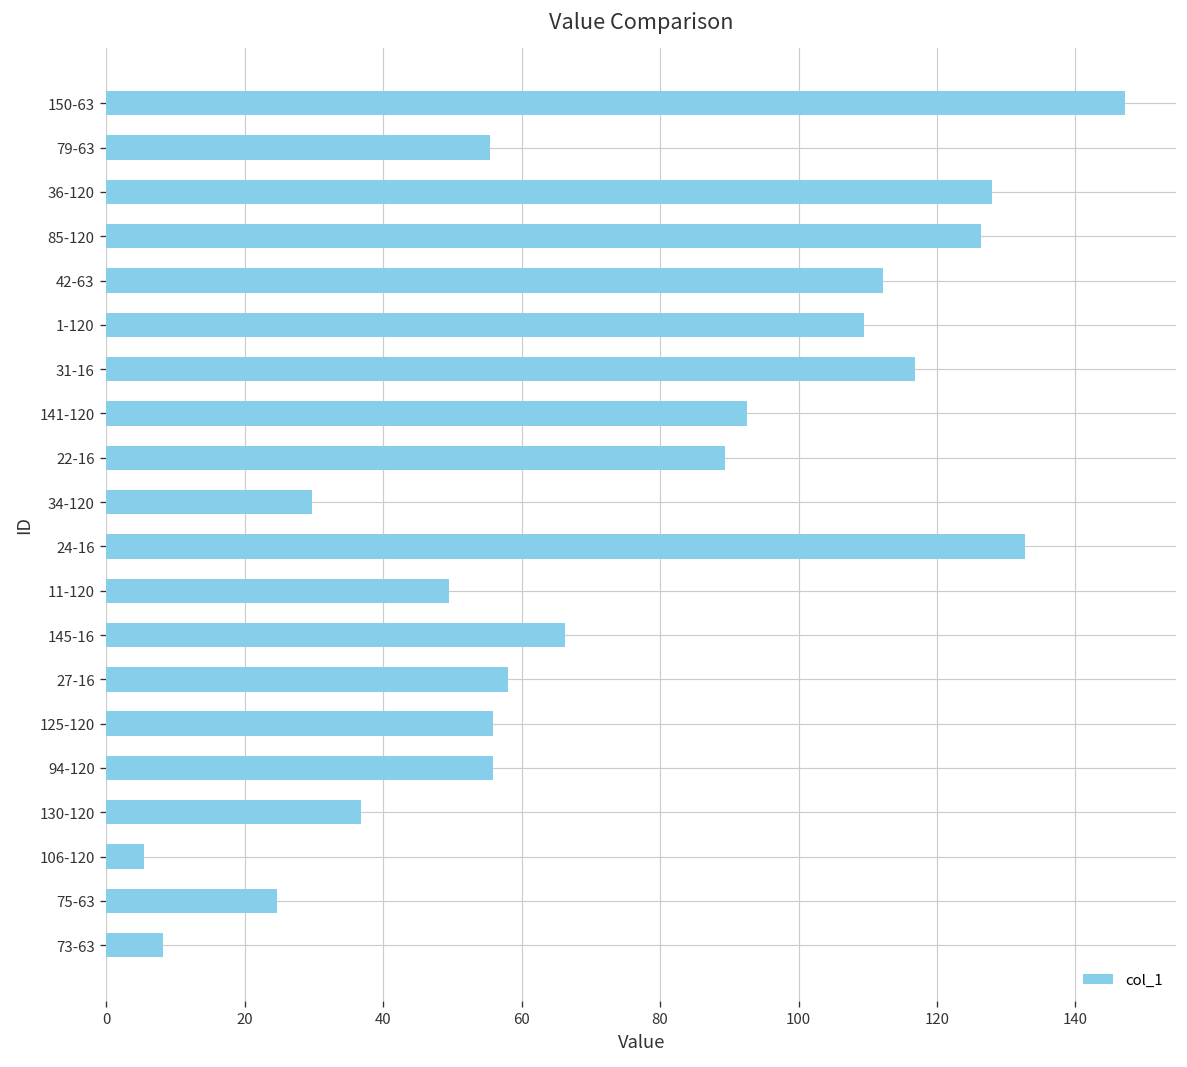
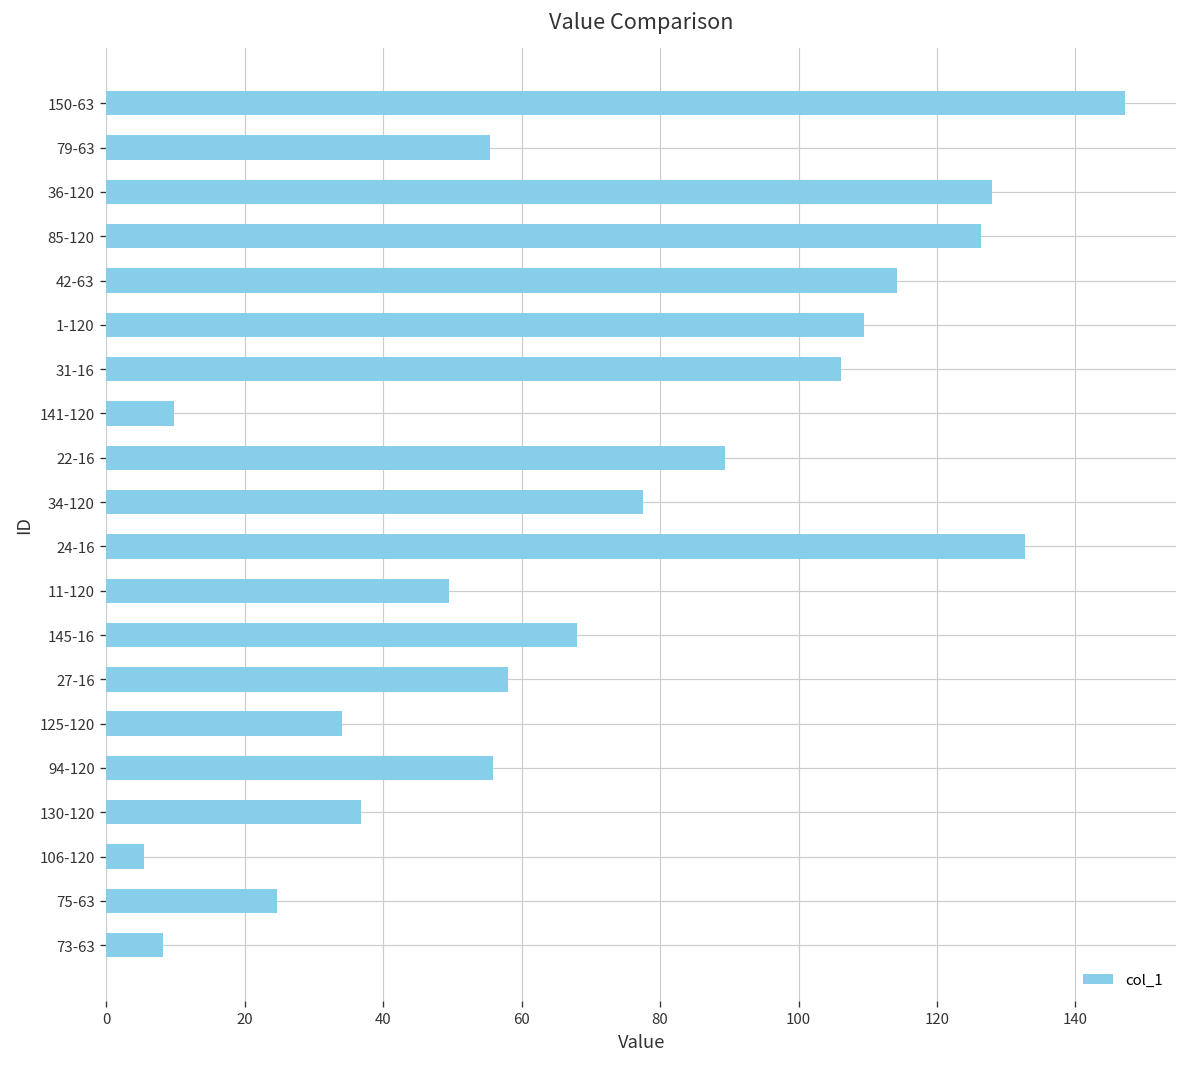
42-63: 112 -> 114
31-16: 117 -> 106
141-120: 93 -> 10
34-120: 30 -> 78
145-16: 66 -> 68
125-120: 56 -> 34
